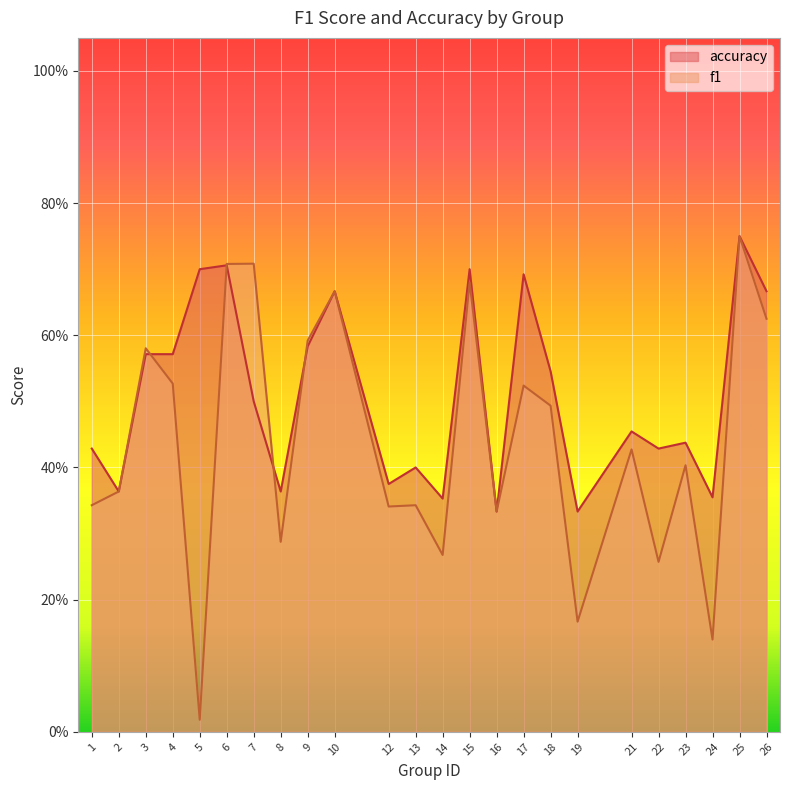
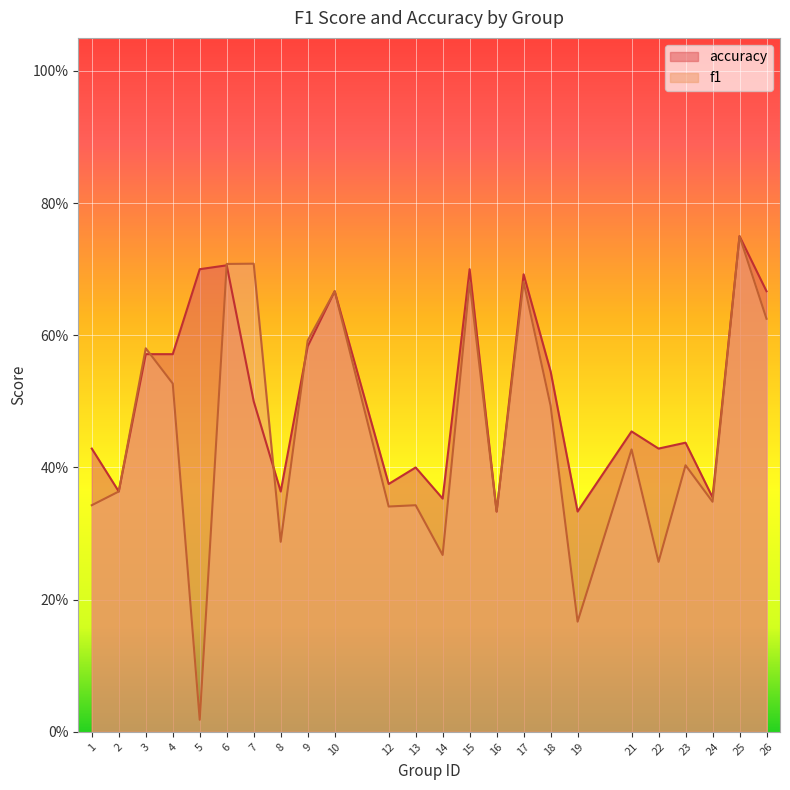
f1, 17: 52% -> 68%
f1, 24: 14% -> 35%
